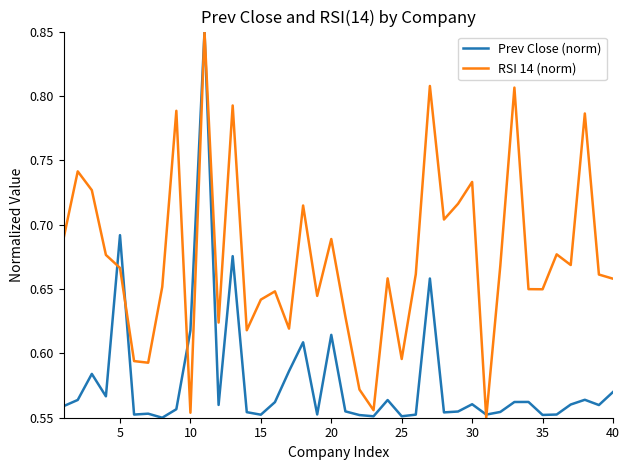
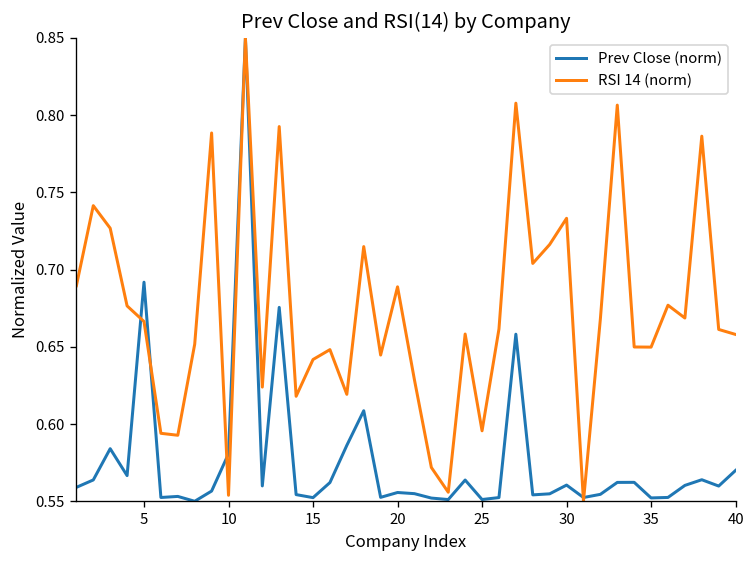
Prev Close (norm), 10: 0.618 -> 0.581
Prev Close (norm), 20: 0.614 -> 0.556
